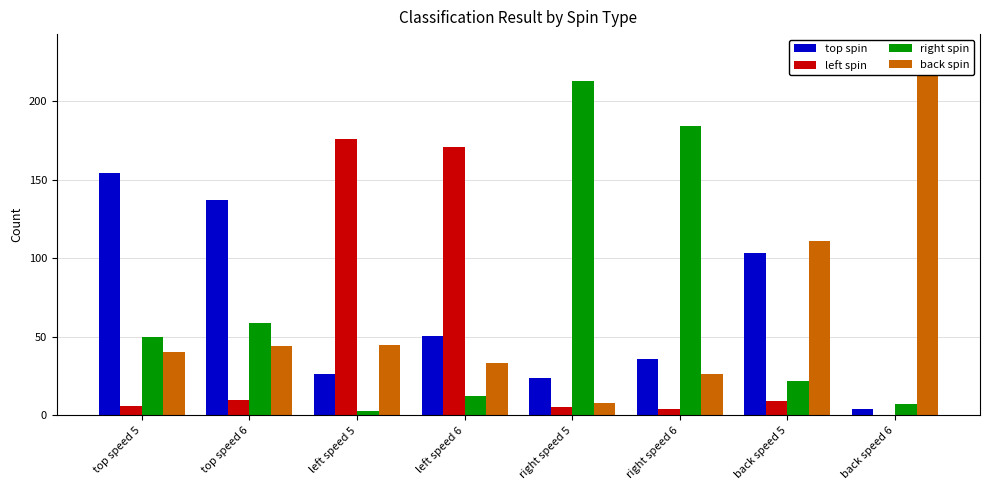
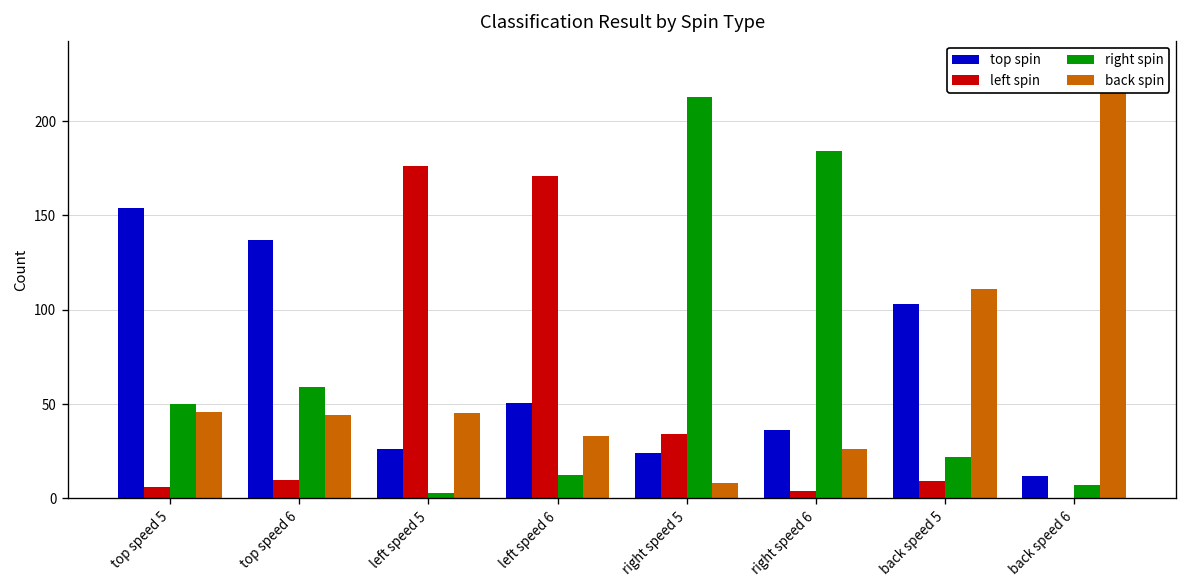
back spin, top speed 5: 40 -> 46
left spin, right speed 5: 5 -> 34
top spin, back speed 6: 4 -> 12
